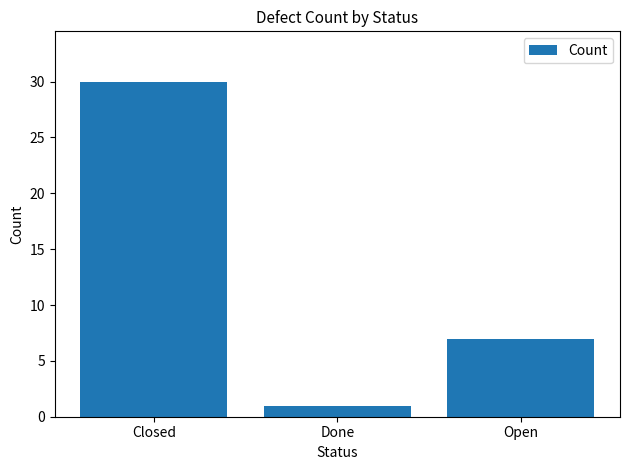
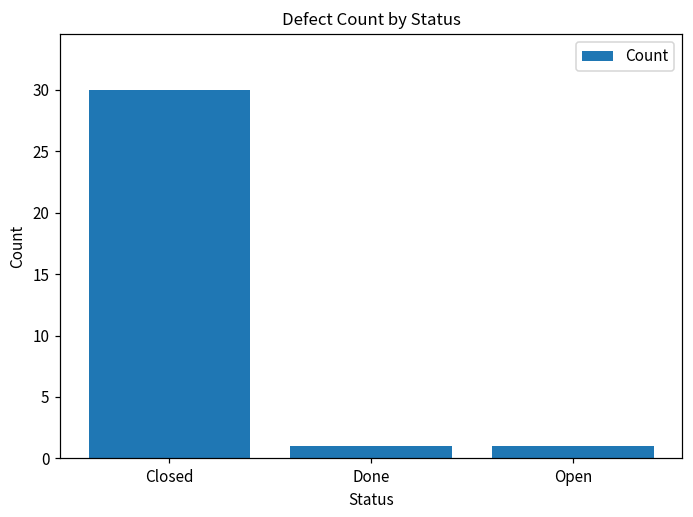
Open: 7 -> 1
